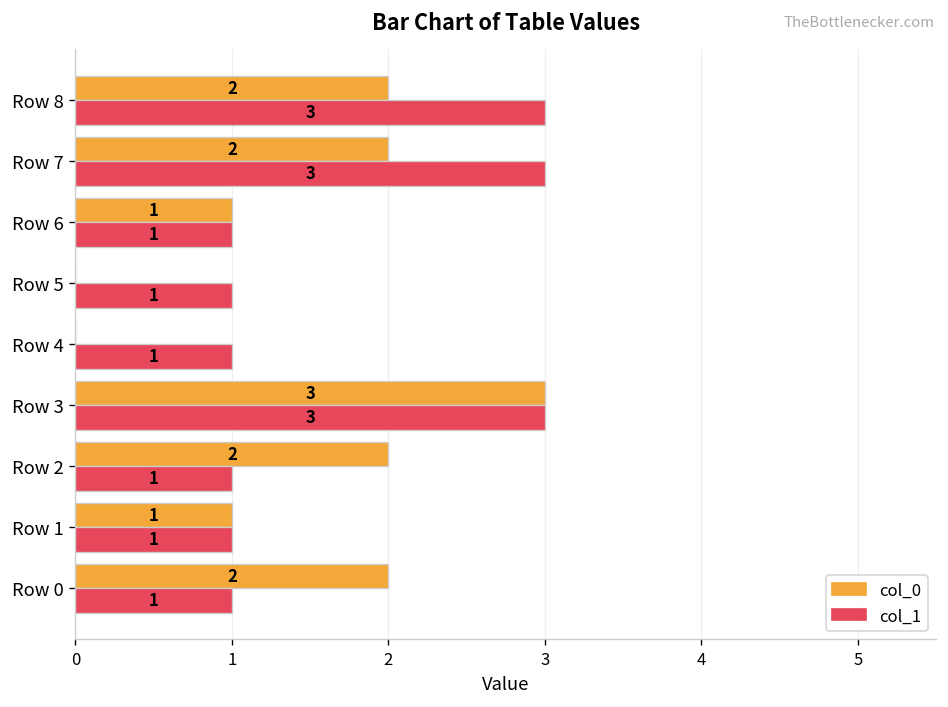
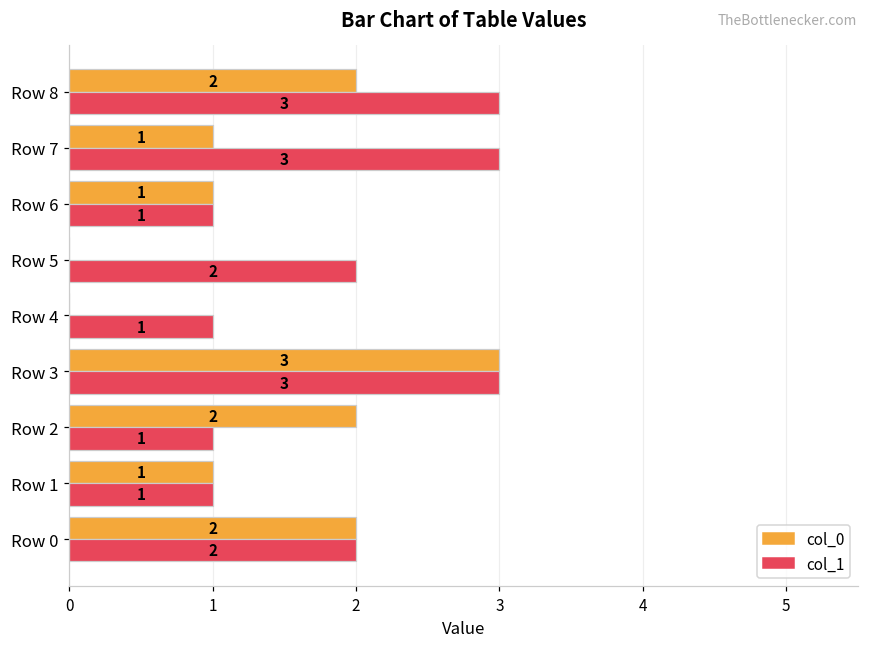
col_0, Row 7: 2 -> 1
col_1, Row 5: 1 -> 2
col_1, Row 0: 1 -> 2
